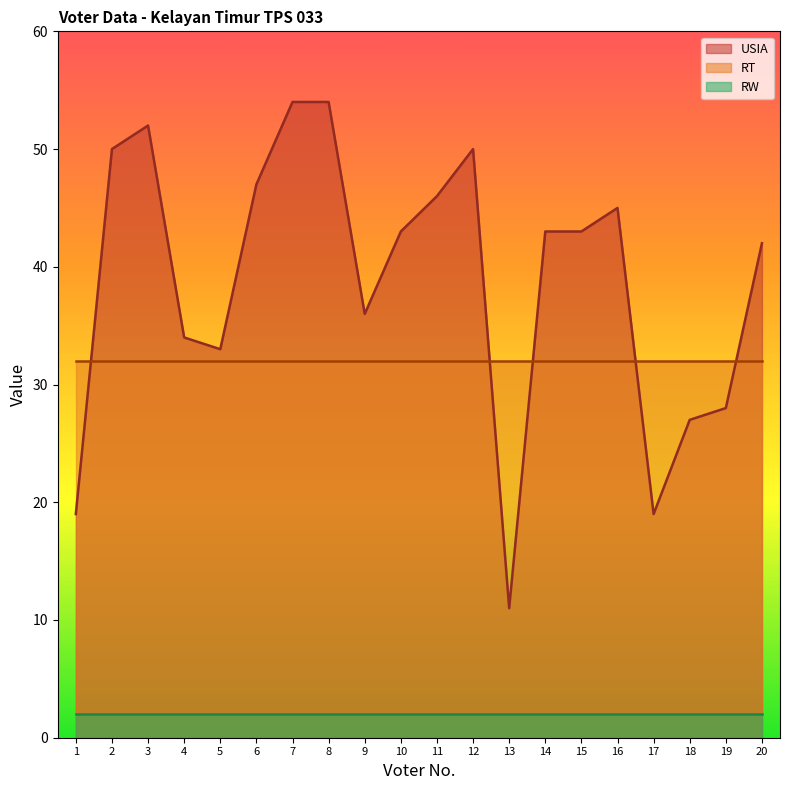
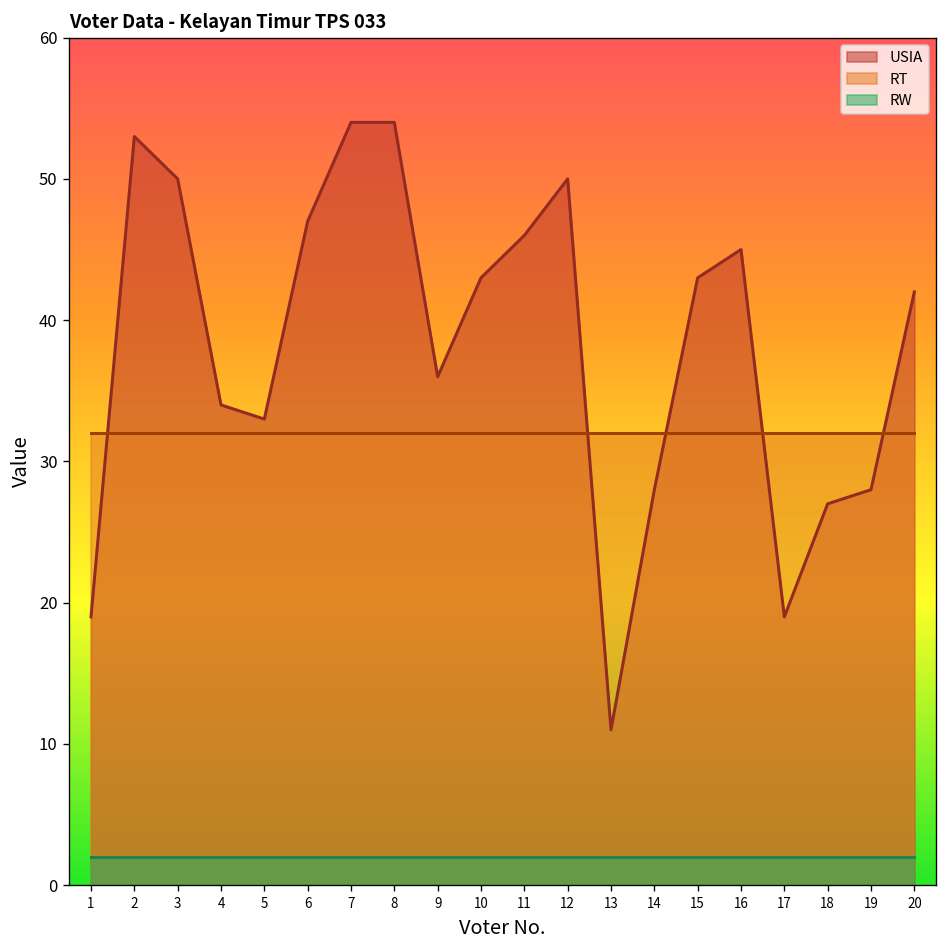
USIA, 2: 50 -> 53
USIA, 3: 52 -> 50
USIA, 14: 43 -> 28
